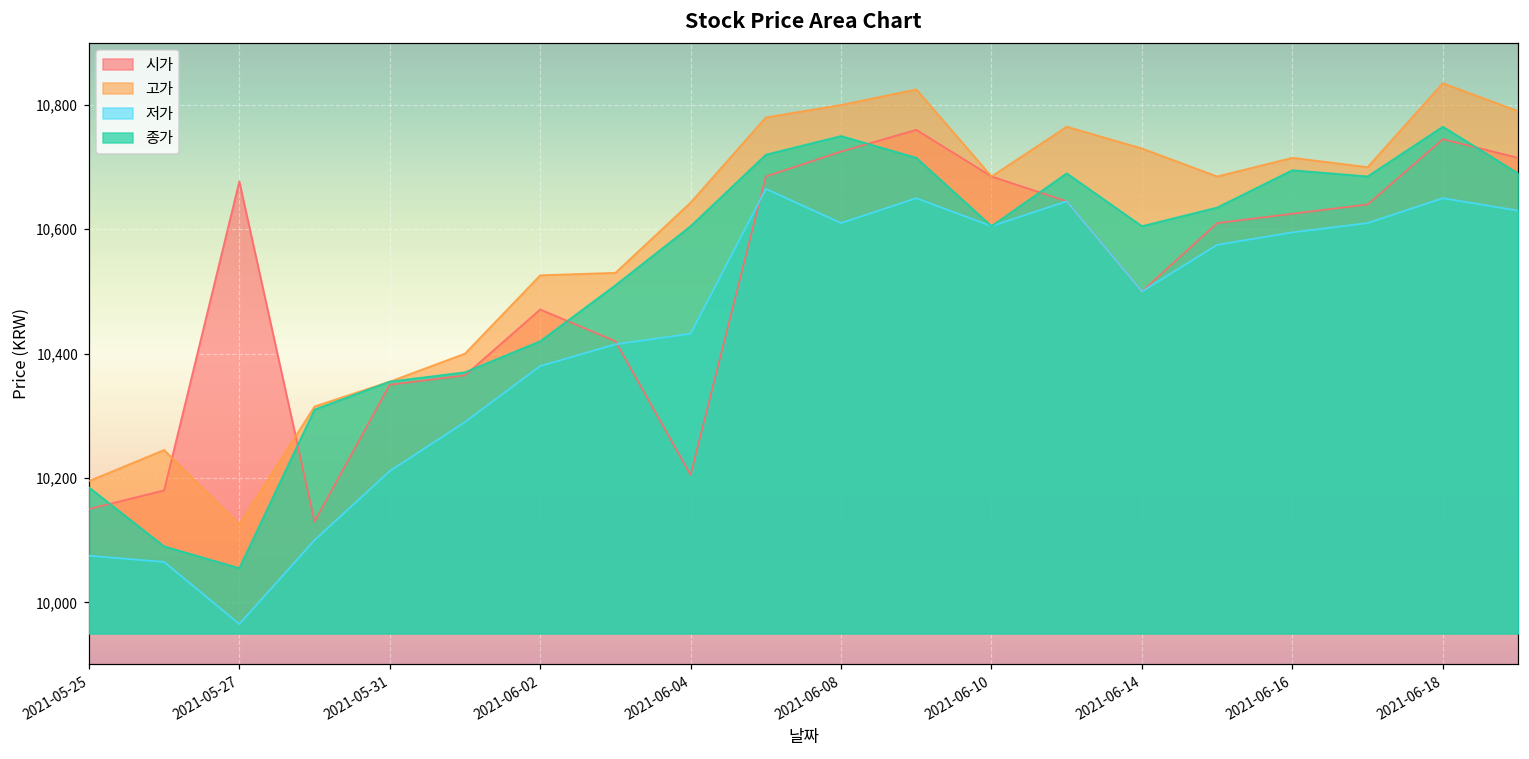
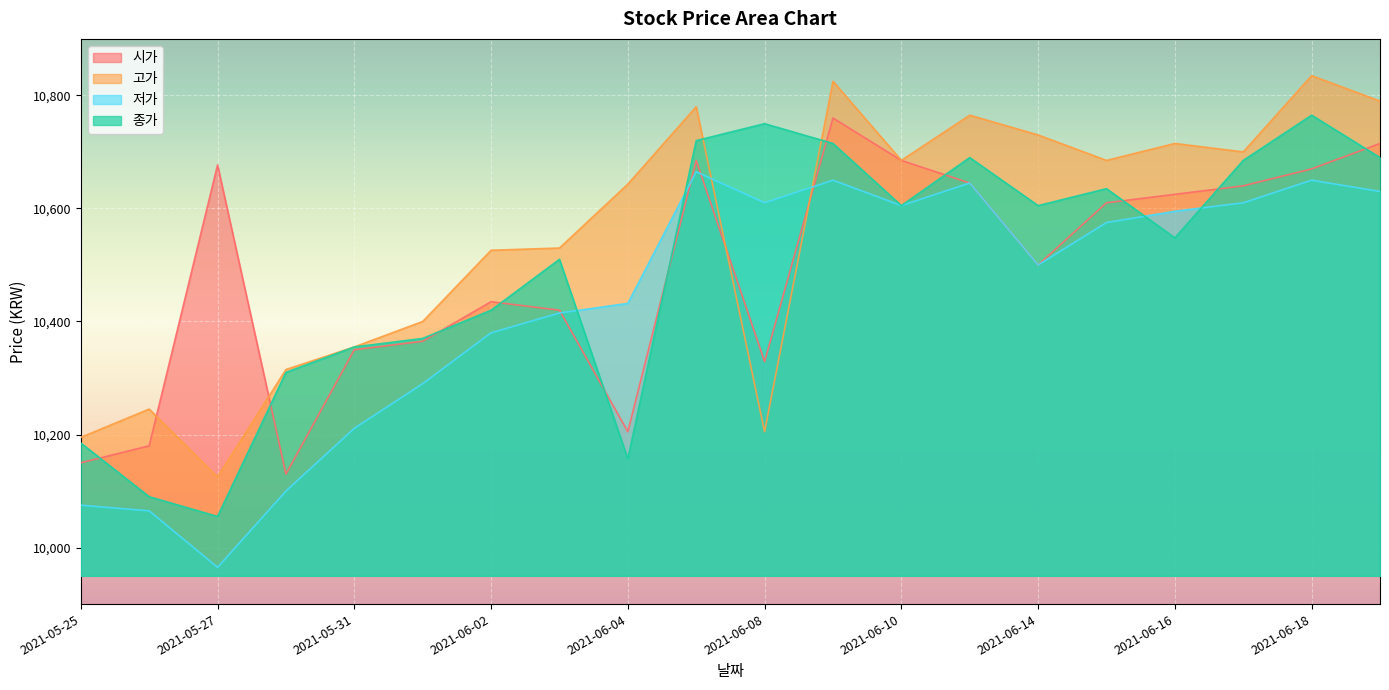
시가, 2021-06-02: 10,470 -> 10,440
종가, 2021-06-04: 10,610 -> 10,160
시가, 2021-06-08: 10,730 -> 10,330
고가, 2021-06-08: 10,800 -> 10,210
종가, 2021-06-16: 10,700 -> 10,550
시가, 2021-06-18: 10,750 -> 10,670
